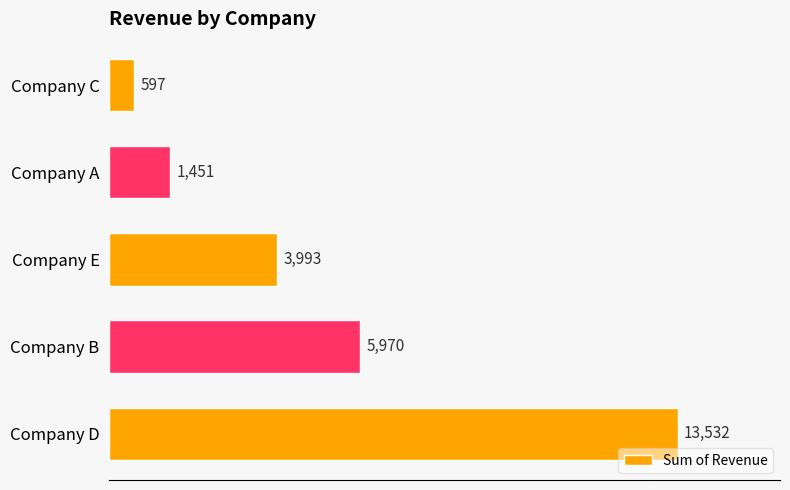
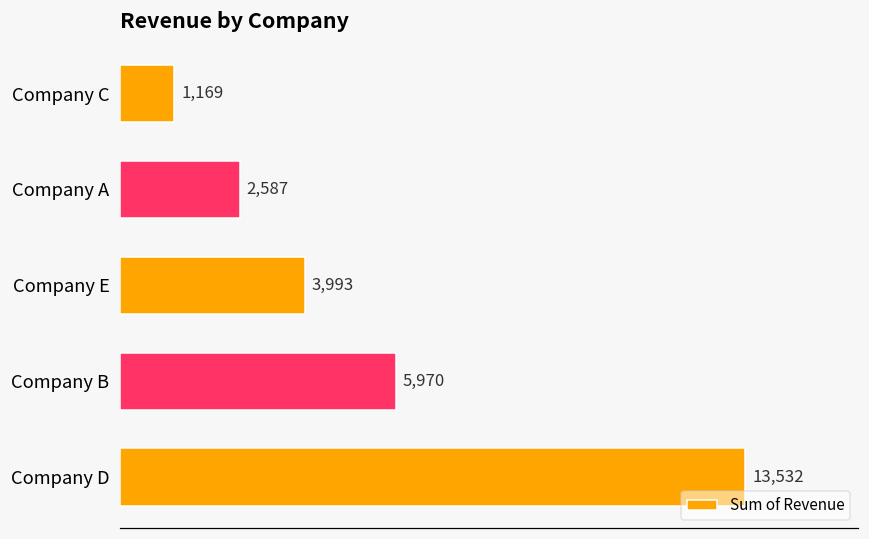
Company C: 597 -> 1,169
Company A: 1,451 -> 2,587
